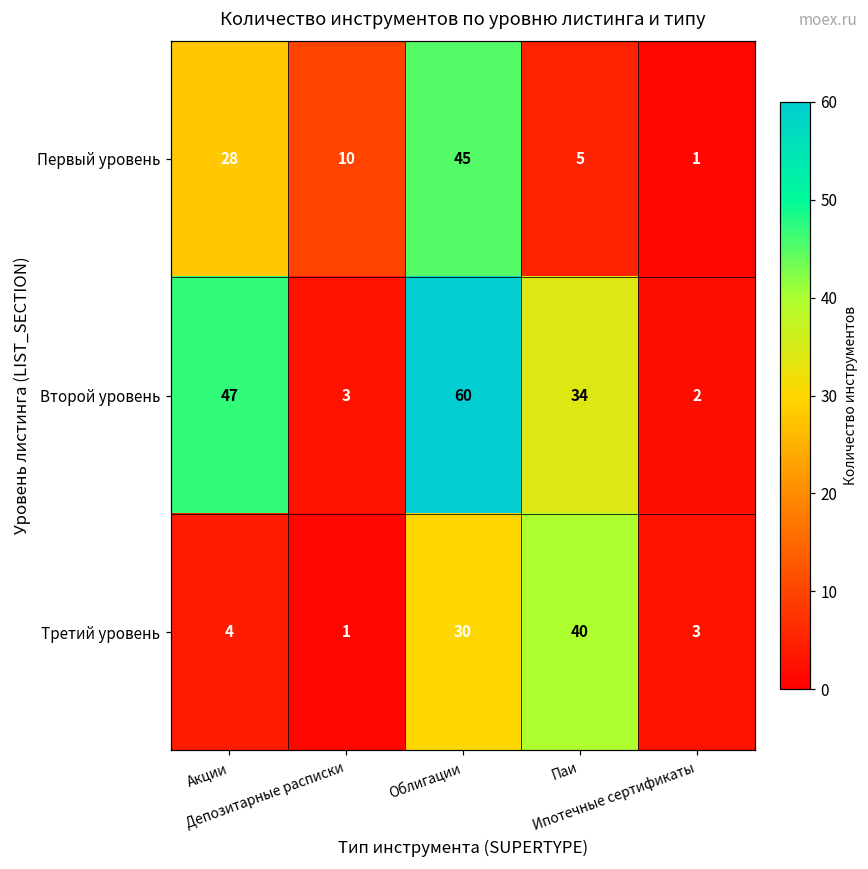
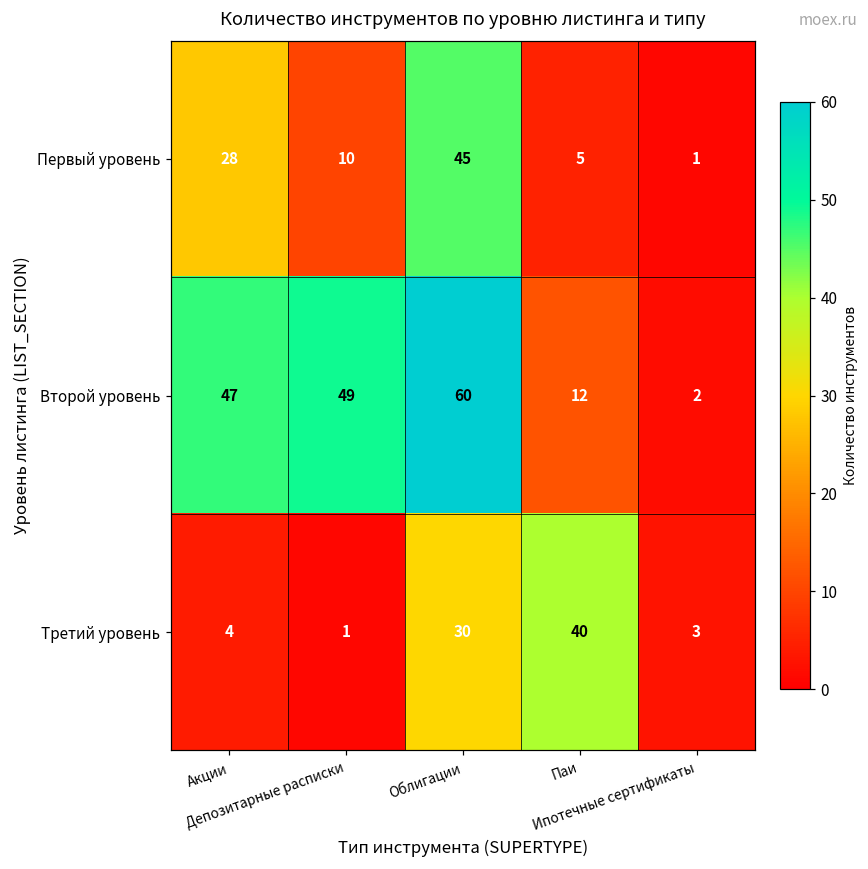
Второй уровень, Депозитарные расписки: 3 -> 49
Второй уровень, Паи: 34 -> 12
